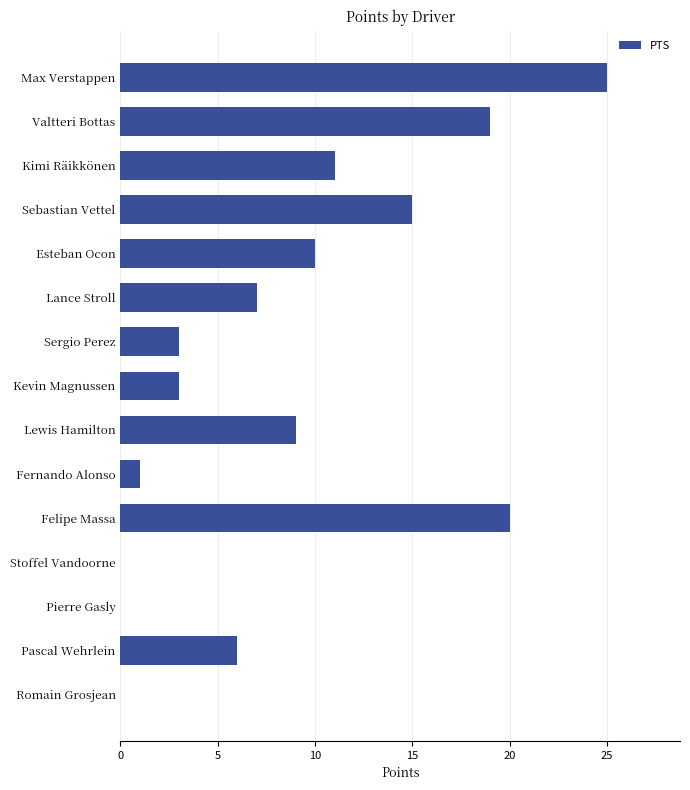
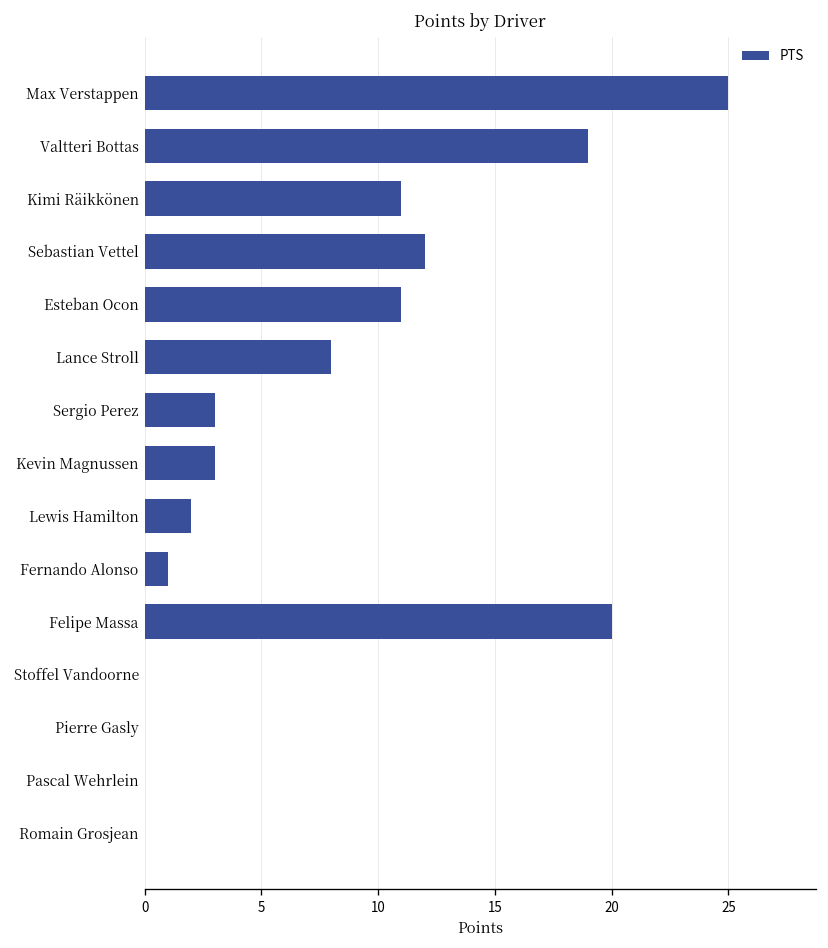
Sebastian Vettel: 15 -> 12
Esteban Ocon: 10 -> 11
Lance Stroll: 7 -> 8
Lewis Hamilton: 9 -> 2
Pascal Wehrlein: 6 -> 0
